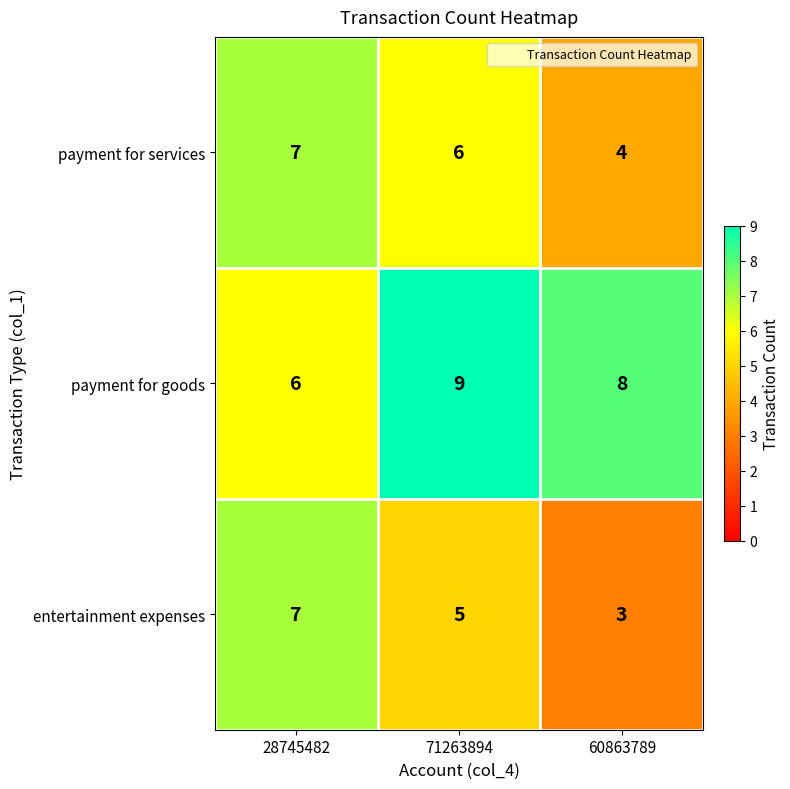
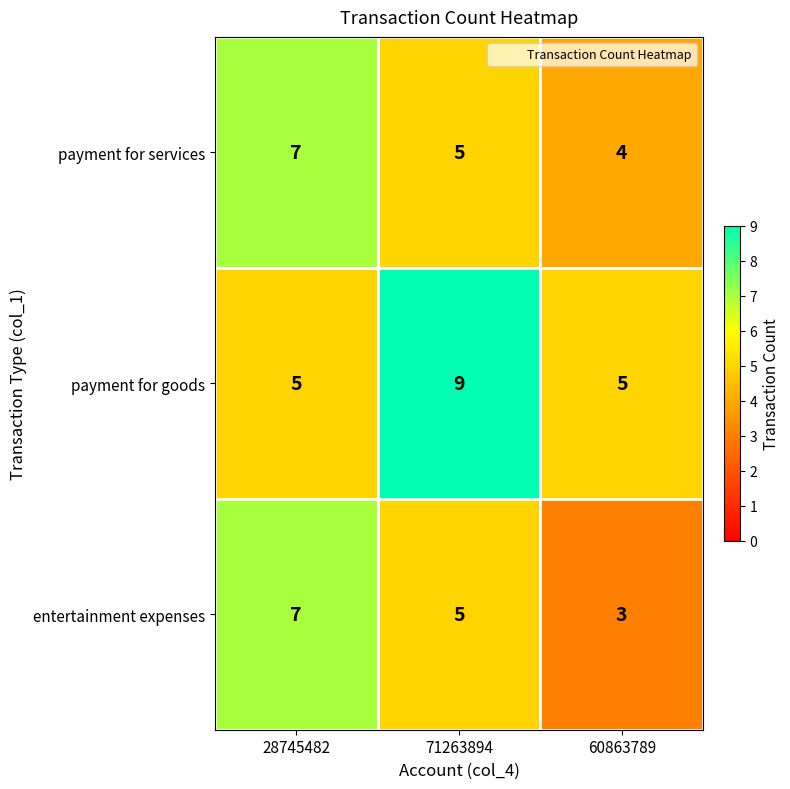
payment for services, 71263894: 6 -> 5
payment for goods, 28745482: 6 -> 5
payment for goods, 60863789: 8 -> 5
